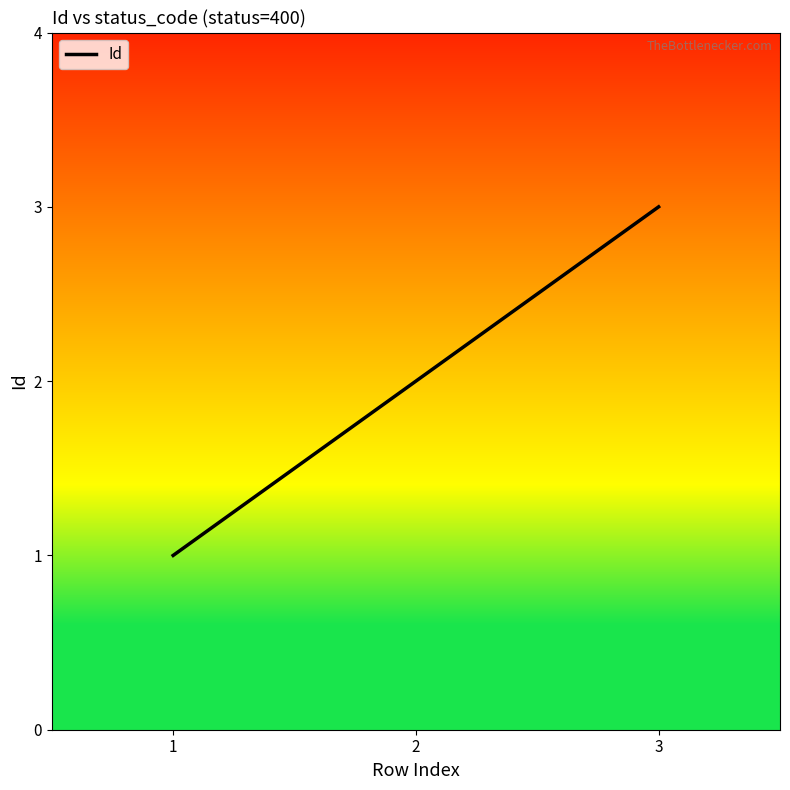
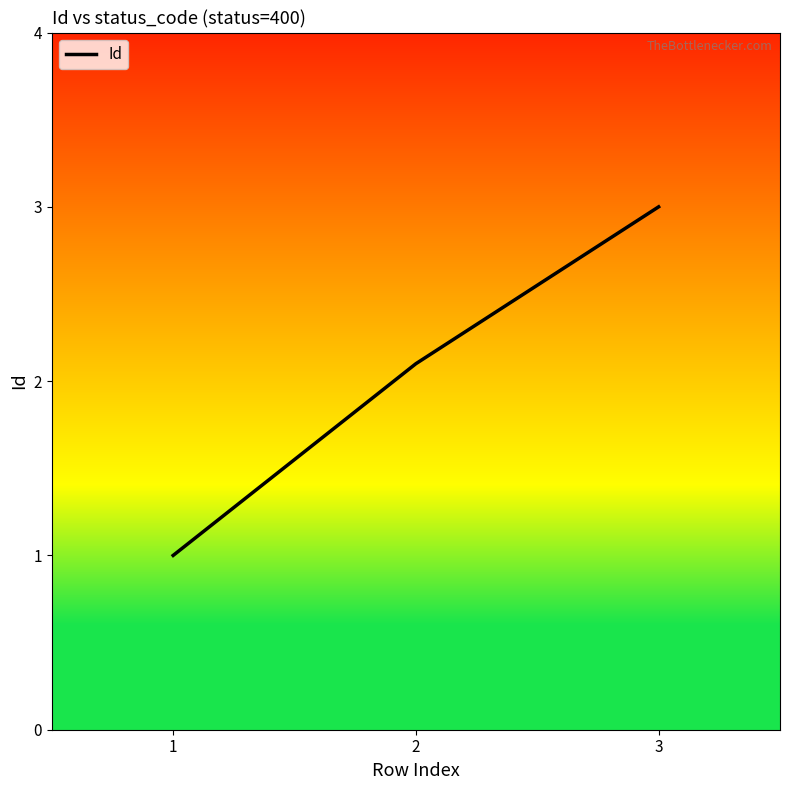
2: 2.0 -> 2.1
